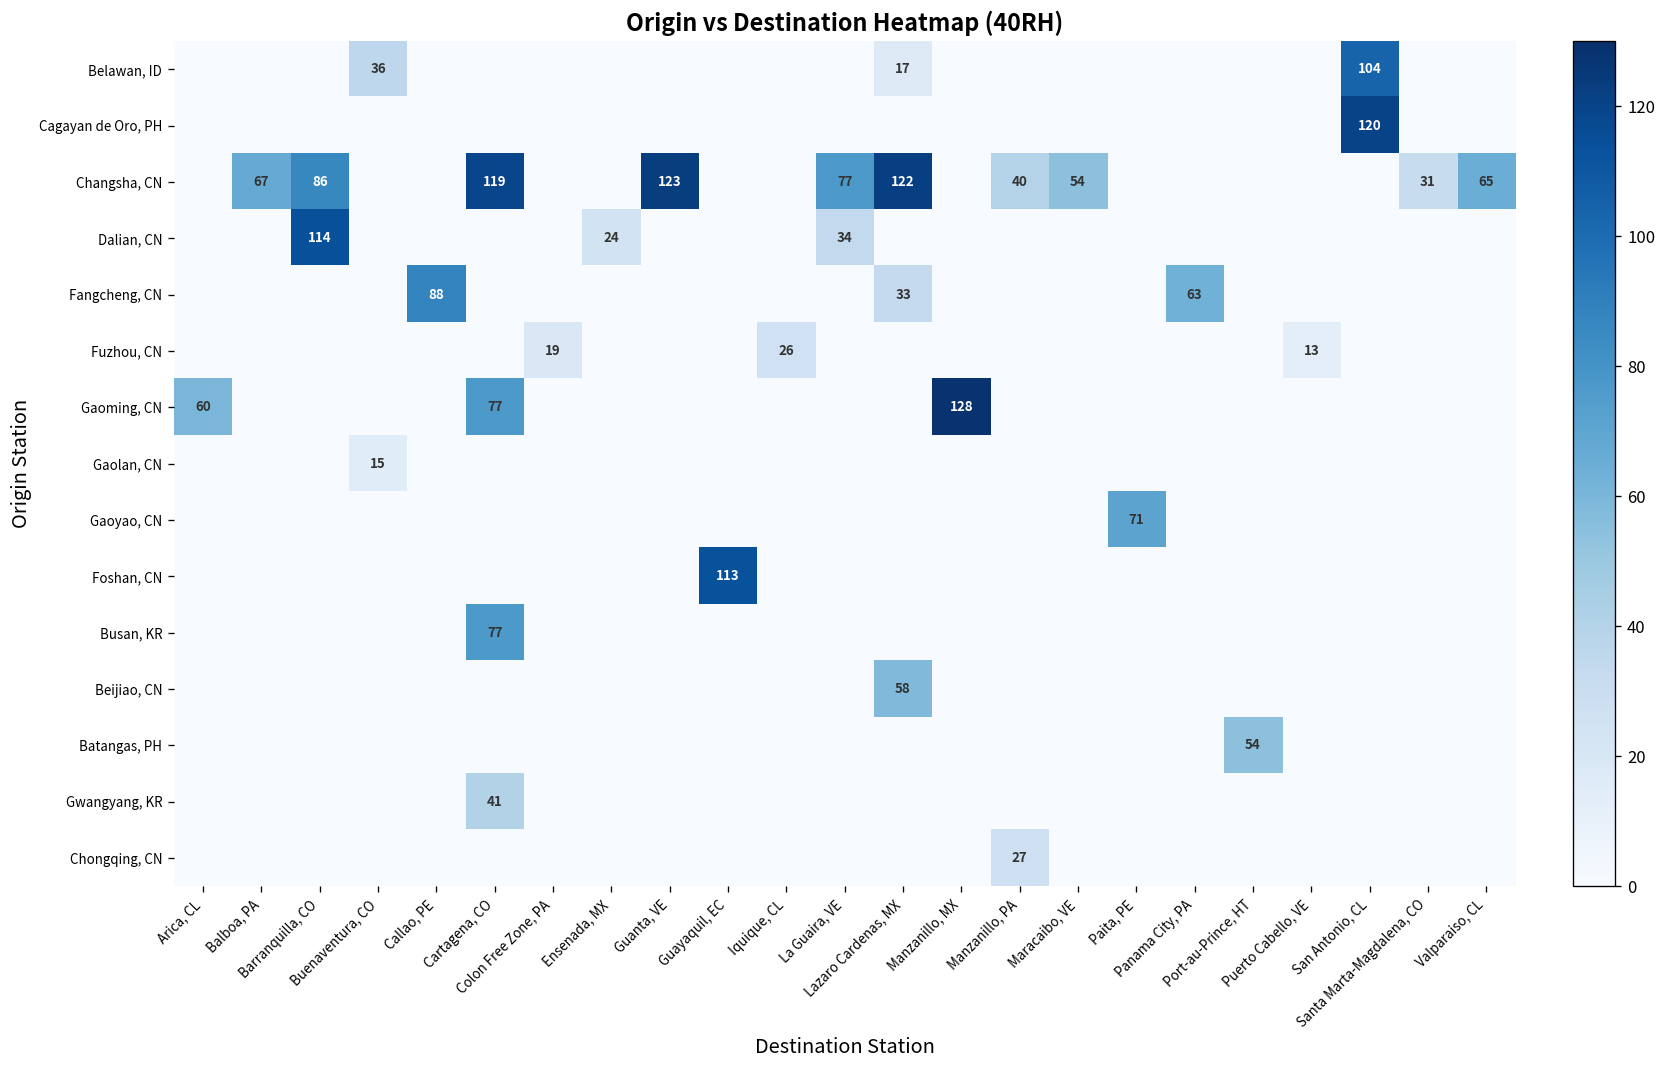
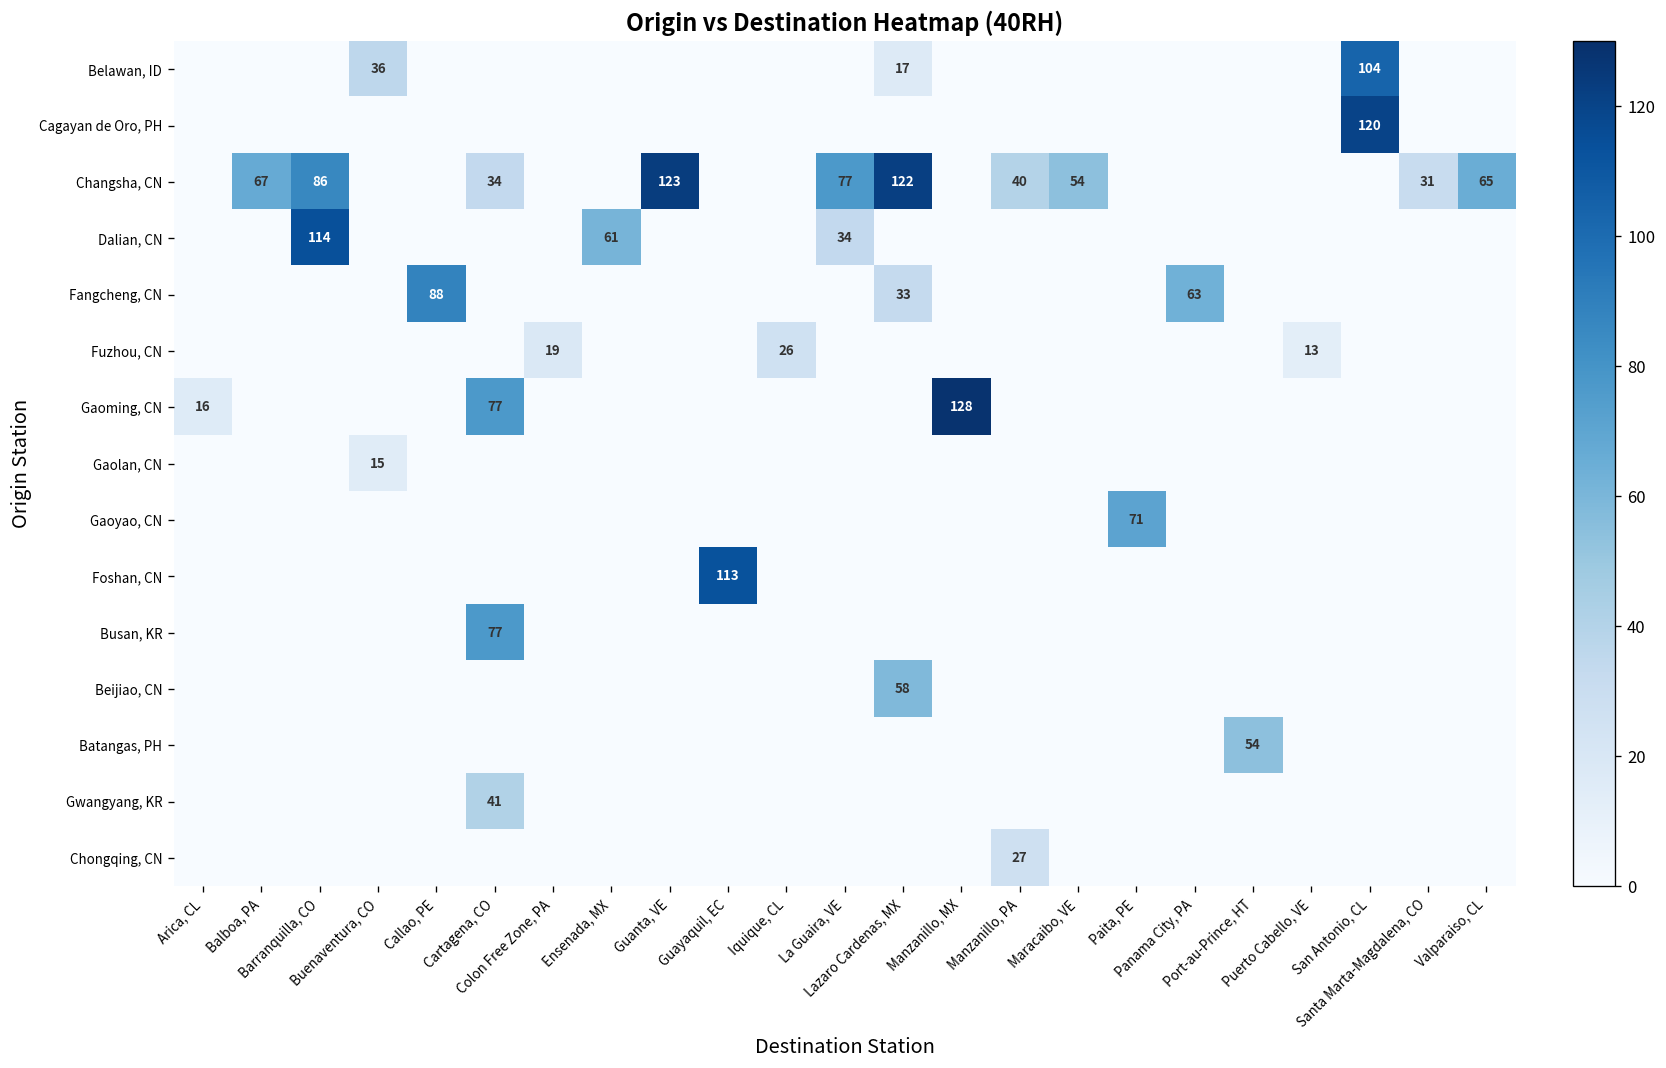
Changsha, CN, Cartagena, CO: 119 -> 34
Dalian, CN, Ensenada, MX: 24 -> 61
Gaoming, CN, Arica, CL: 60 -> 16
